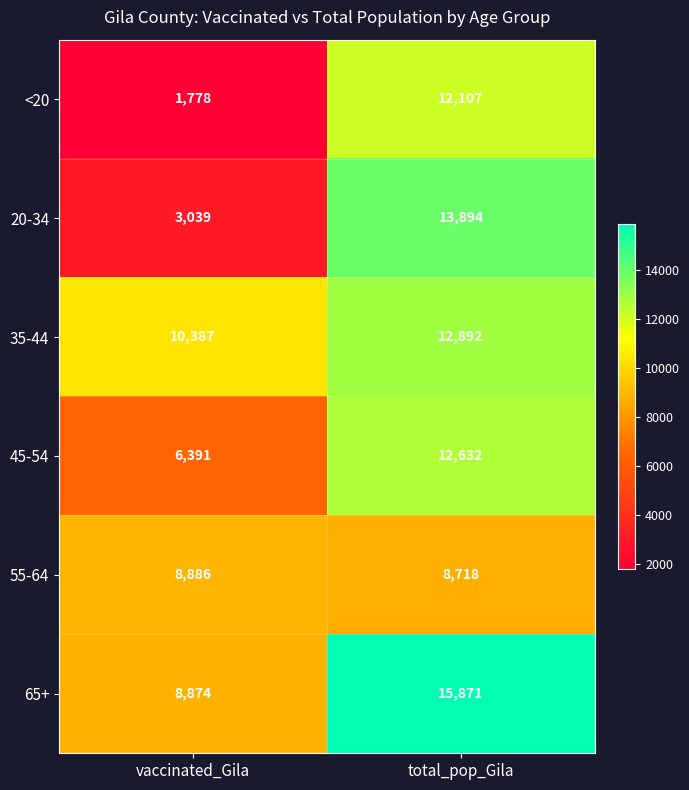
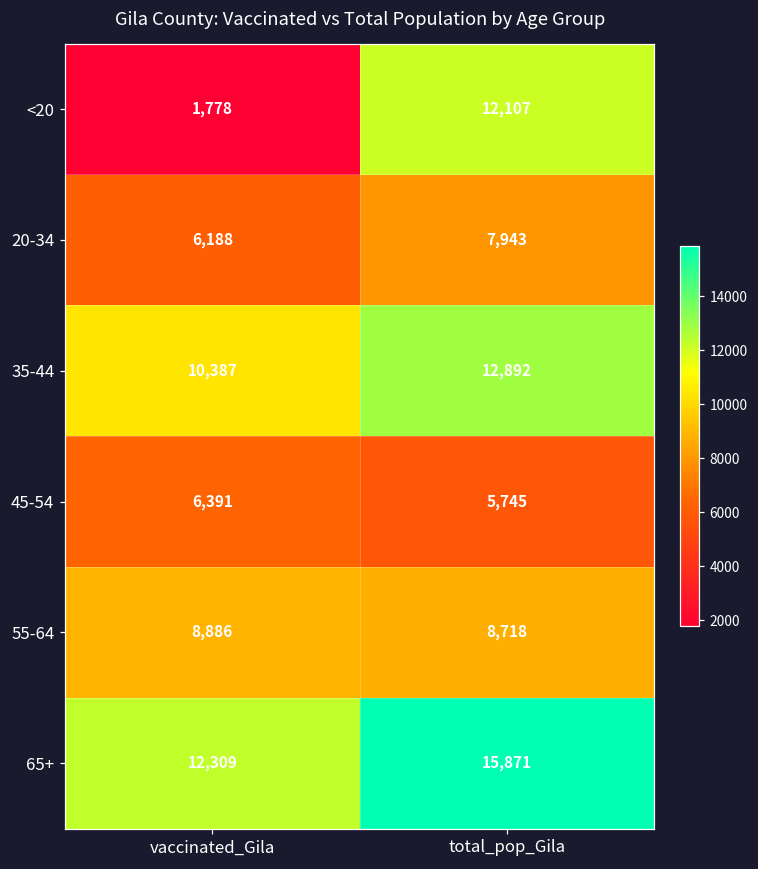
20-34, vaccinated_Gila: 3,039 -> 6,188
20-34, total_pop_Gila: 13,894 -> 7,943
45-54, total_pop_Gila: 12,632 -> 5,745
65+, vaccinated_Gila: 8,874 -> 12,309
